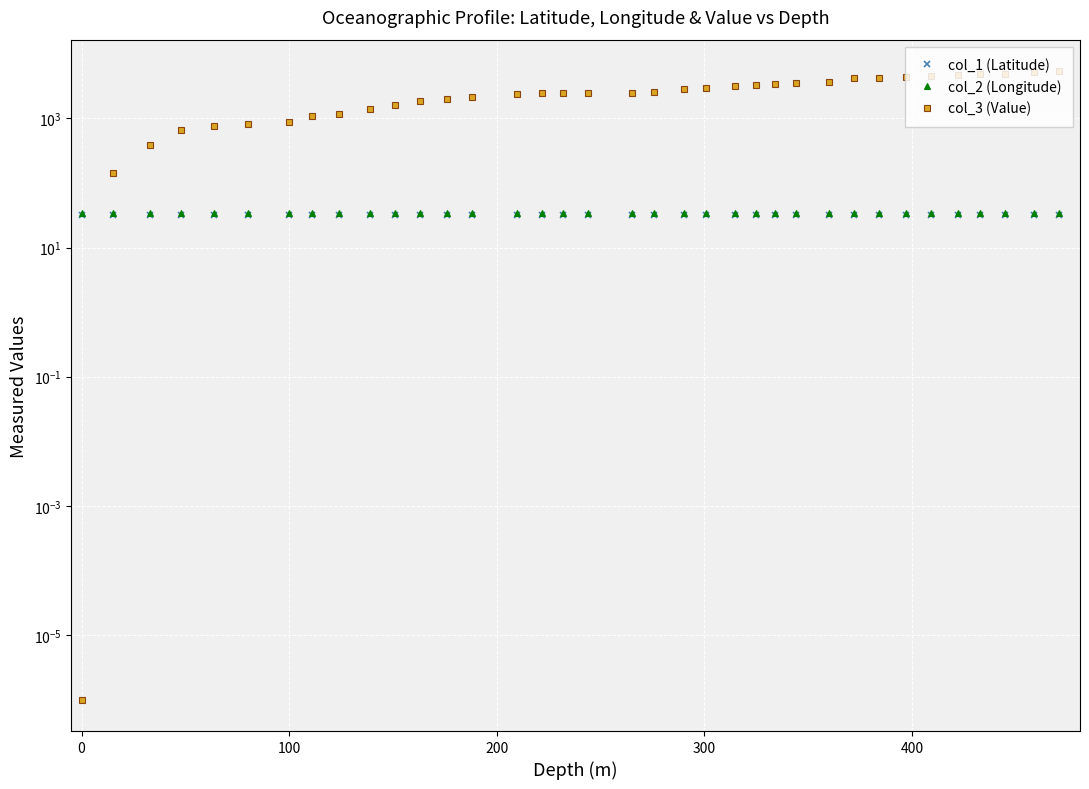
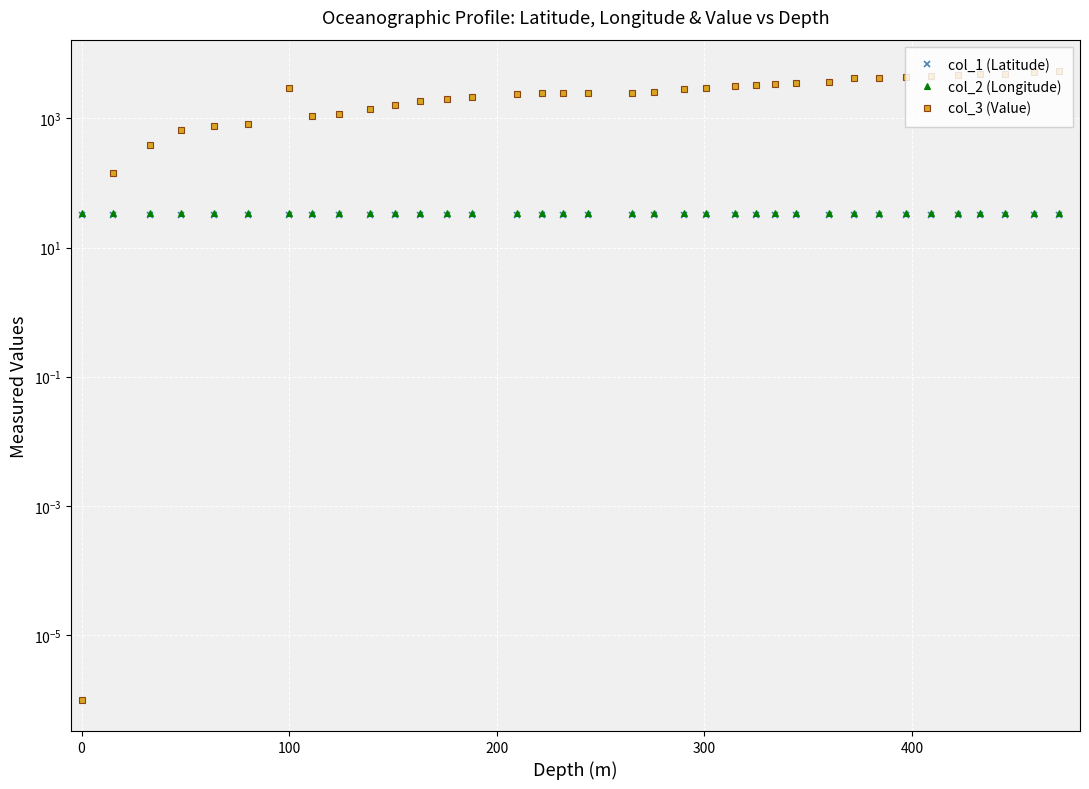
col_3 (Value), 100: 900 -> 3000
